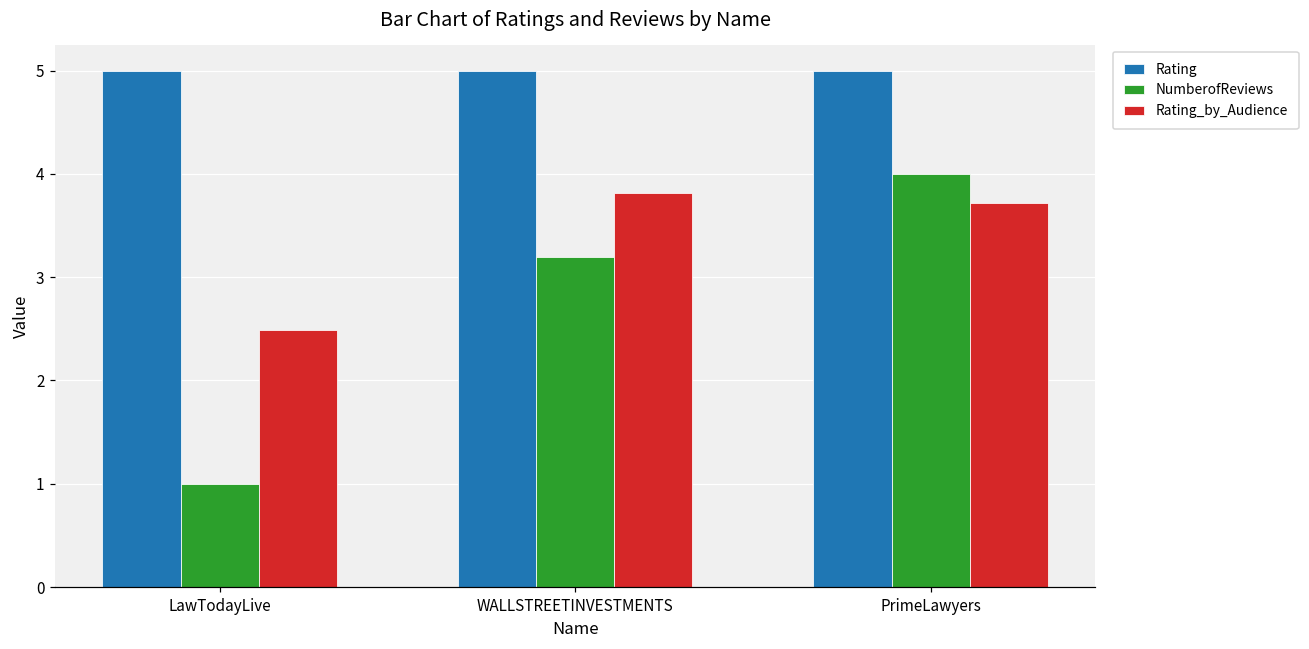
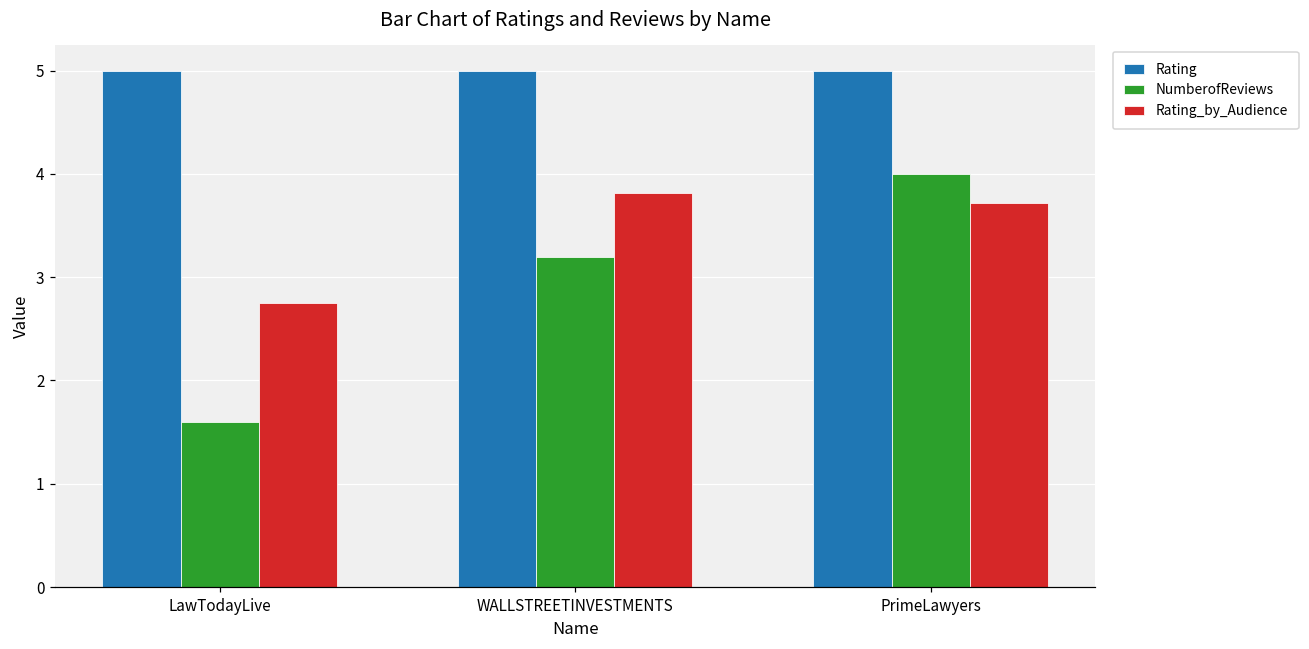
NumberofReviews, LawTodayLive: 1.0 -> 1.6
Rating_by_Audience, LawTodayLive: 2.5 -> 2.8
